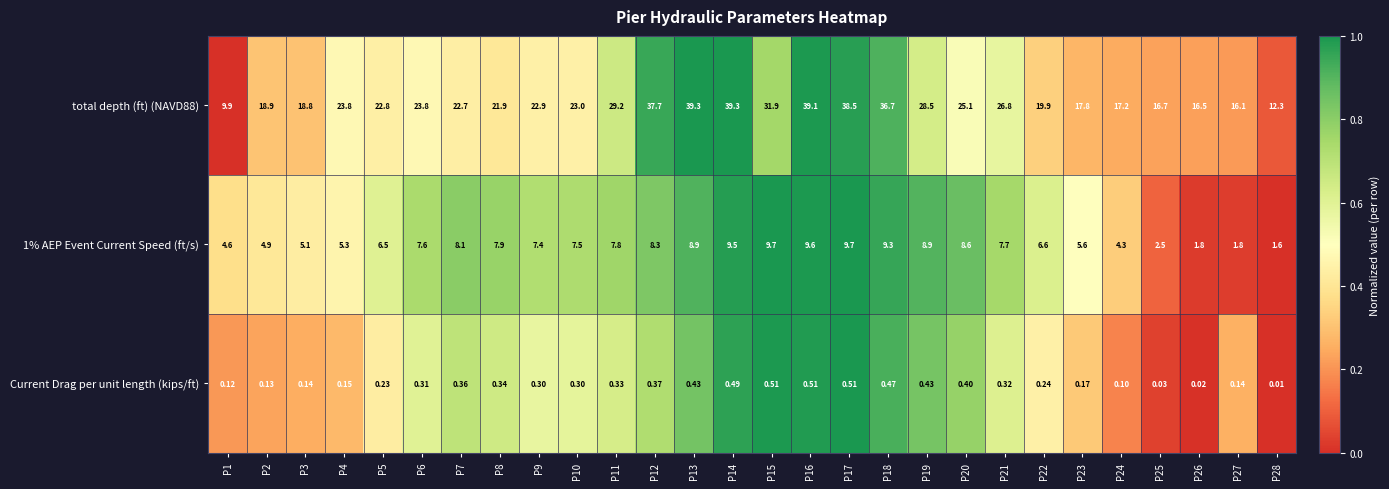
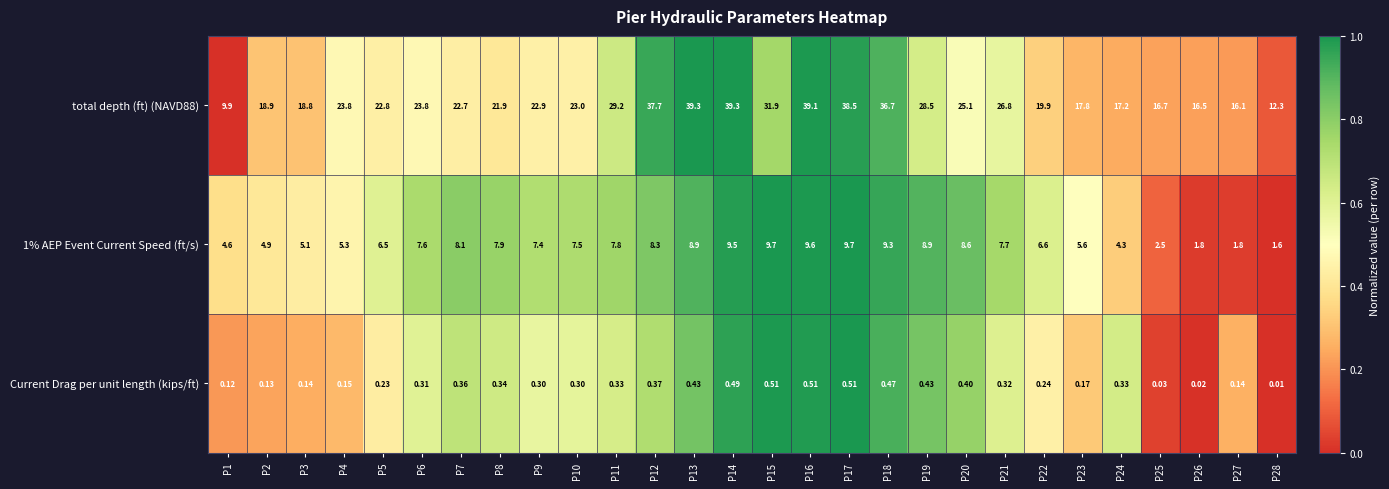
Current Drag per unit length (kips/ft), P24: 0.10 -> 0.33
